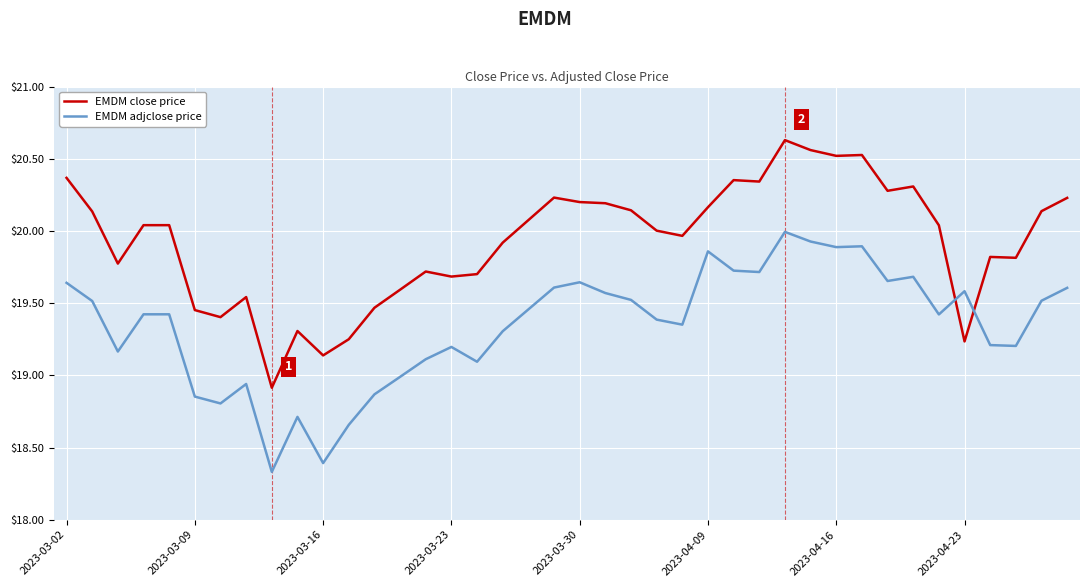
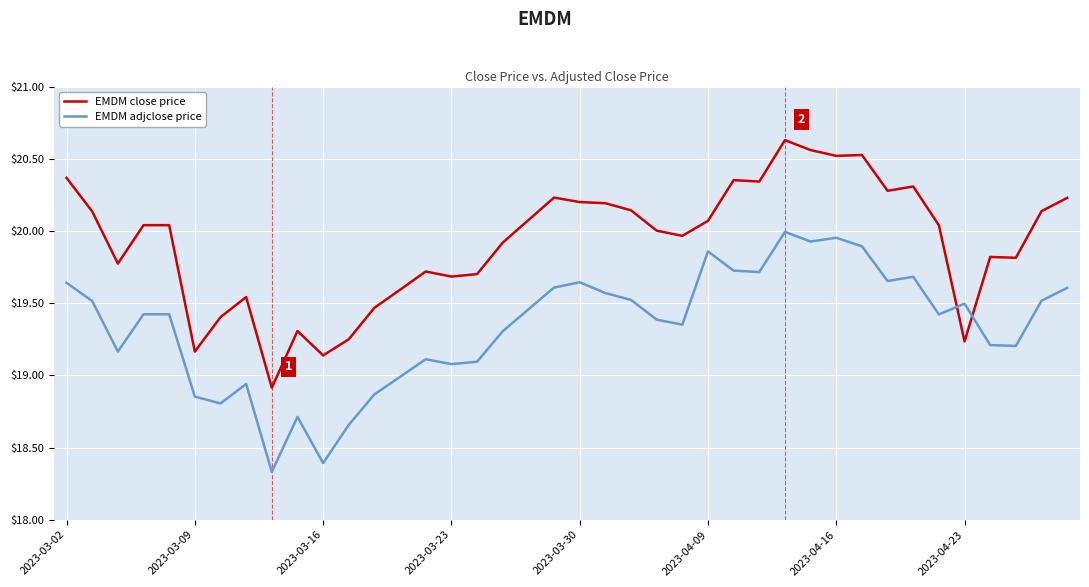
EMDM close price, 2023-03-09: $19.45 -> $19.16
EMDM adjclose price, 2023-03-23: $19.20 -> $19.08
EMDM close price, 2023-04-09: $20.16 -> $20.07
EMDM adjclose price, 2023-04-16: $19.89 -> $19.95
EMDM adjclose price, 2023-04-23: $19.58 -> $19.50
